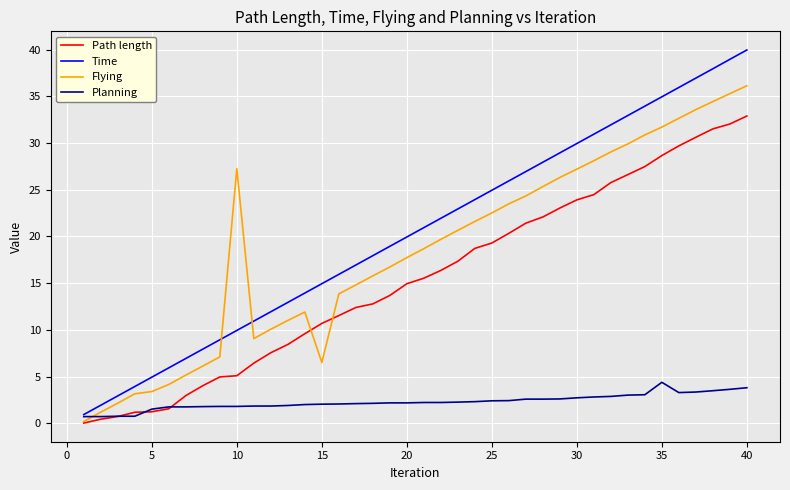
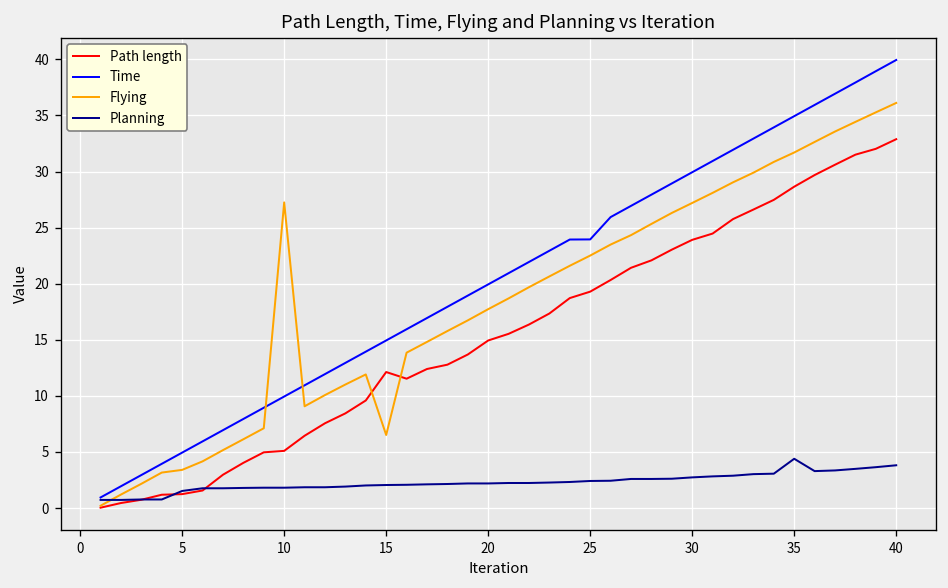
Path length, 15: 11 -> 12
Time, 25: 25 -> 24
